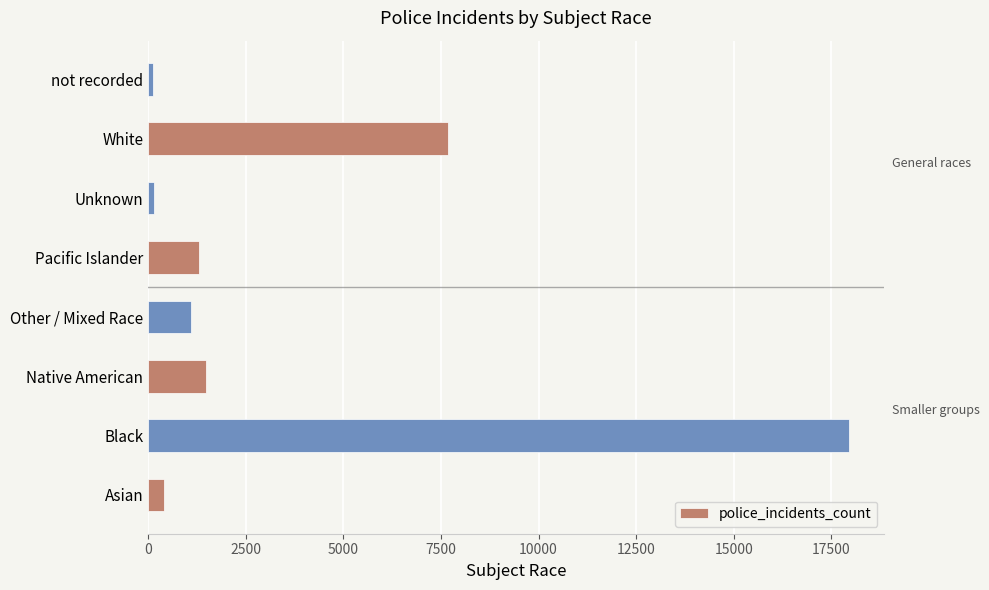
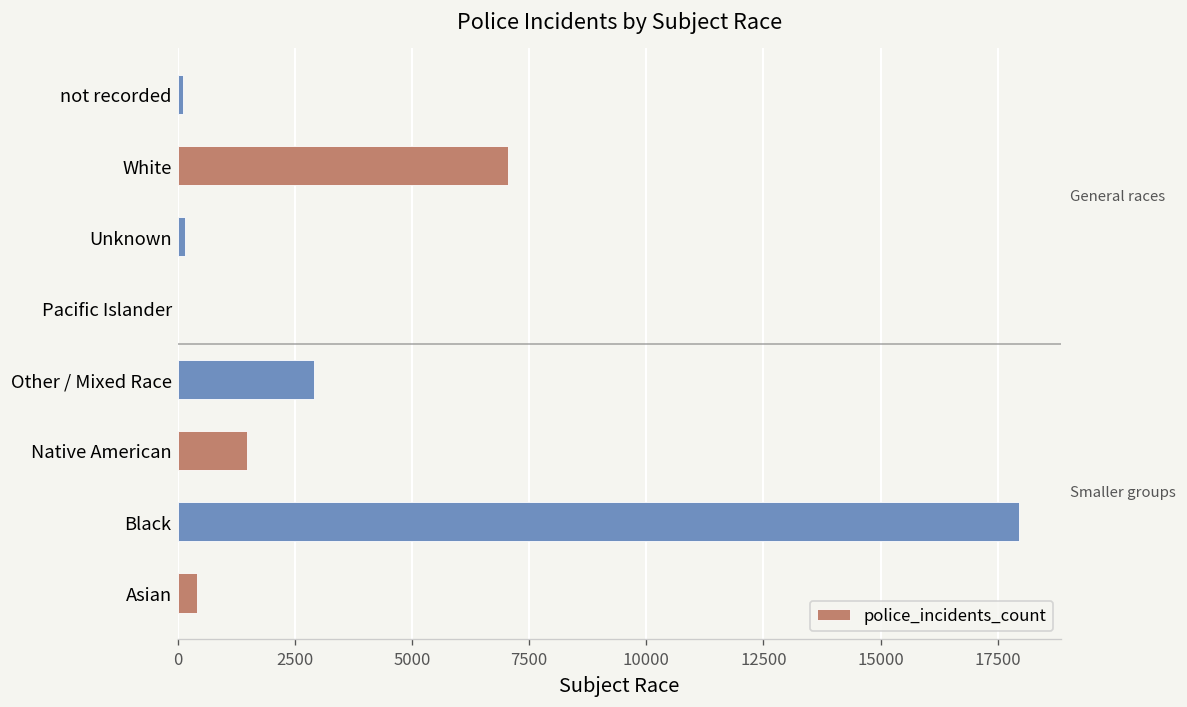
White: 7700 -> 7000
Pacific Islander: 1300 -> 0
Other / Mixed Race: 1100 -> 2900
